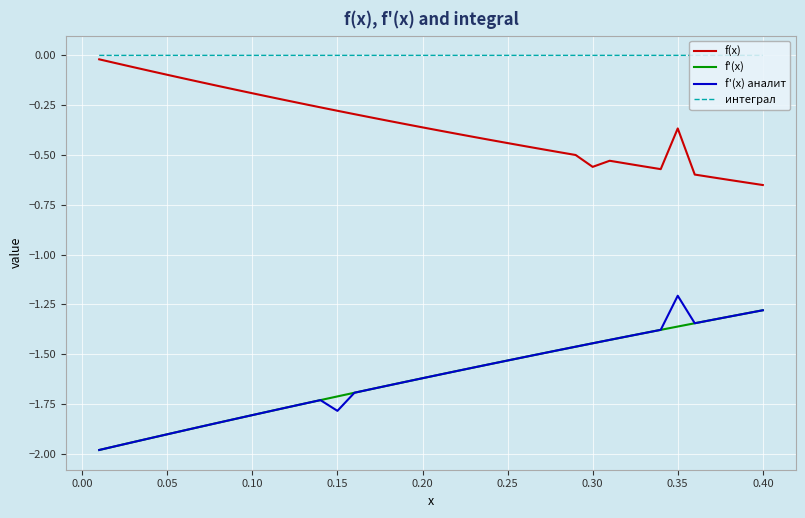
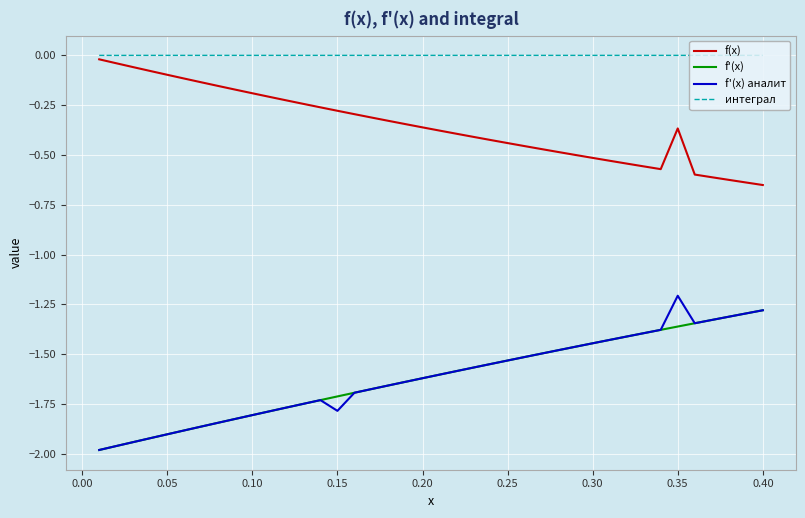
f(x), 0.30: -0.56 -> -0.51
